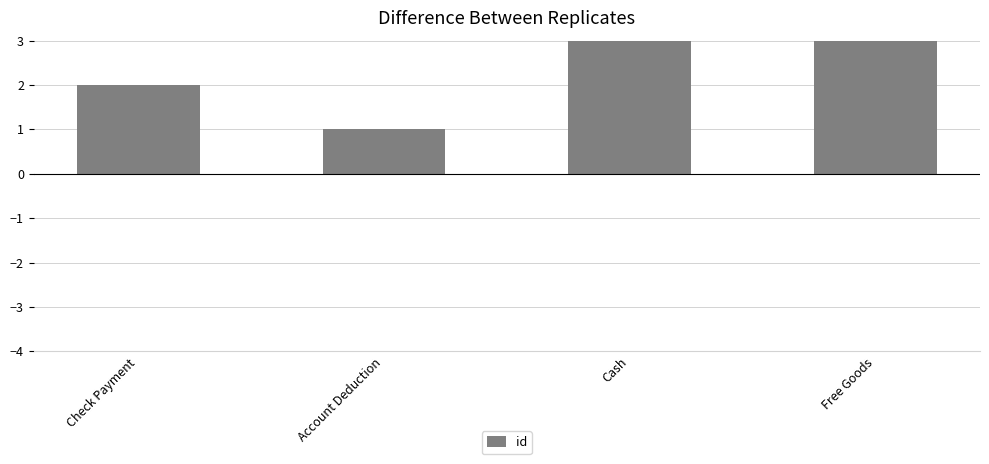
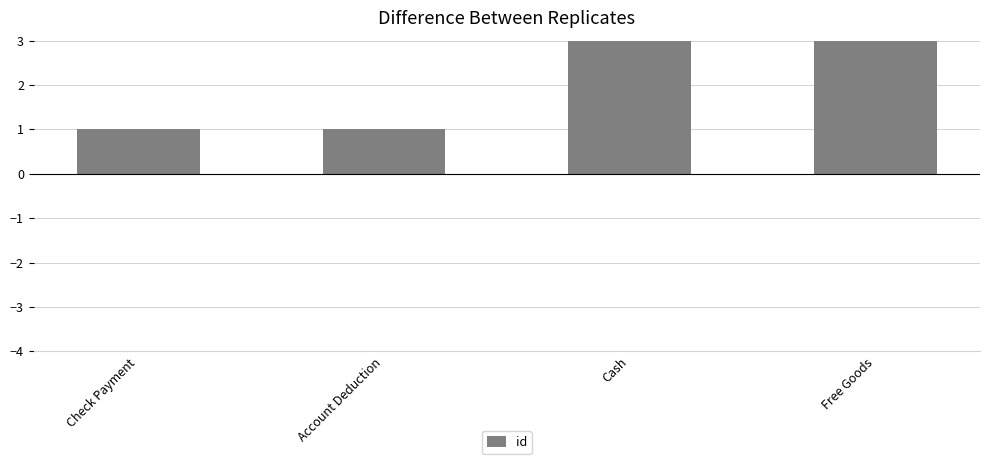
Check Payment: 2 -> 1
